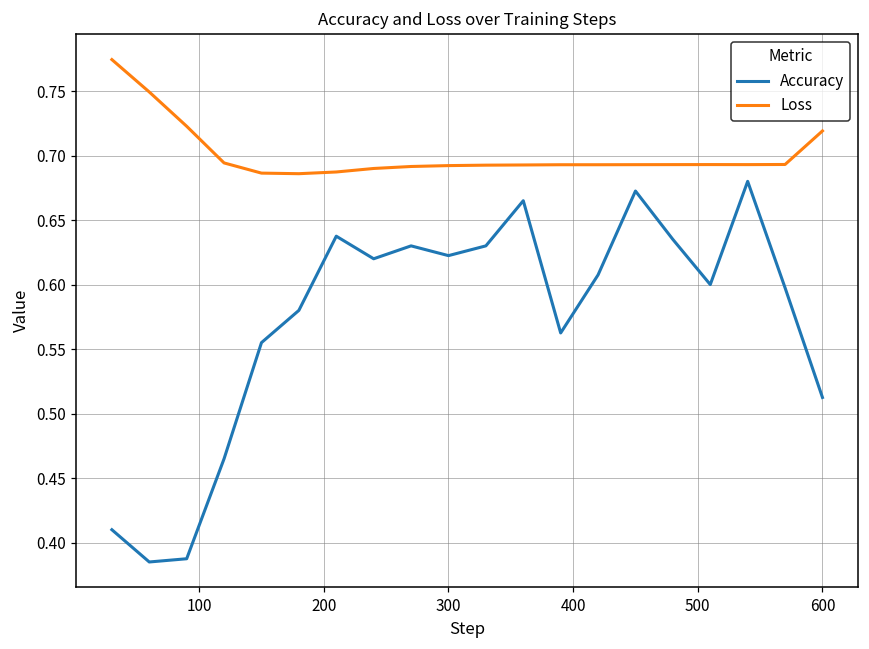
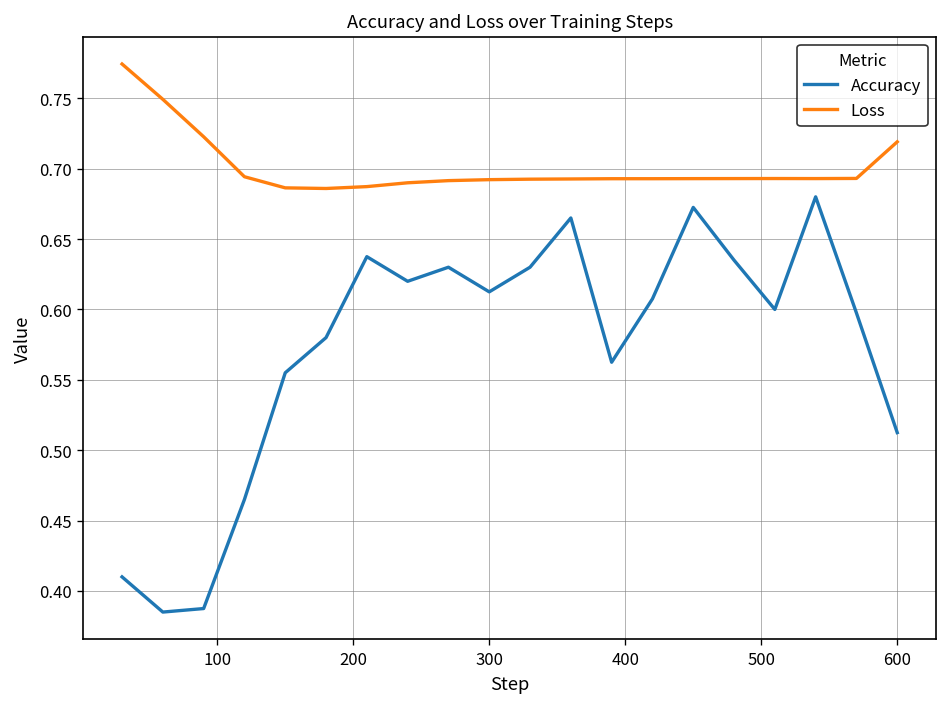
Accuracy, 300: 0.622 -> 0.612
